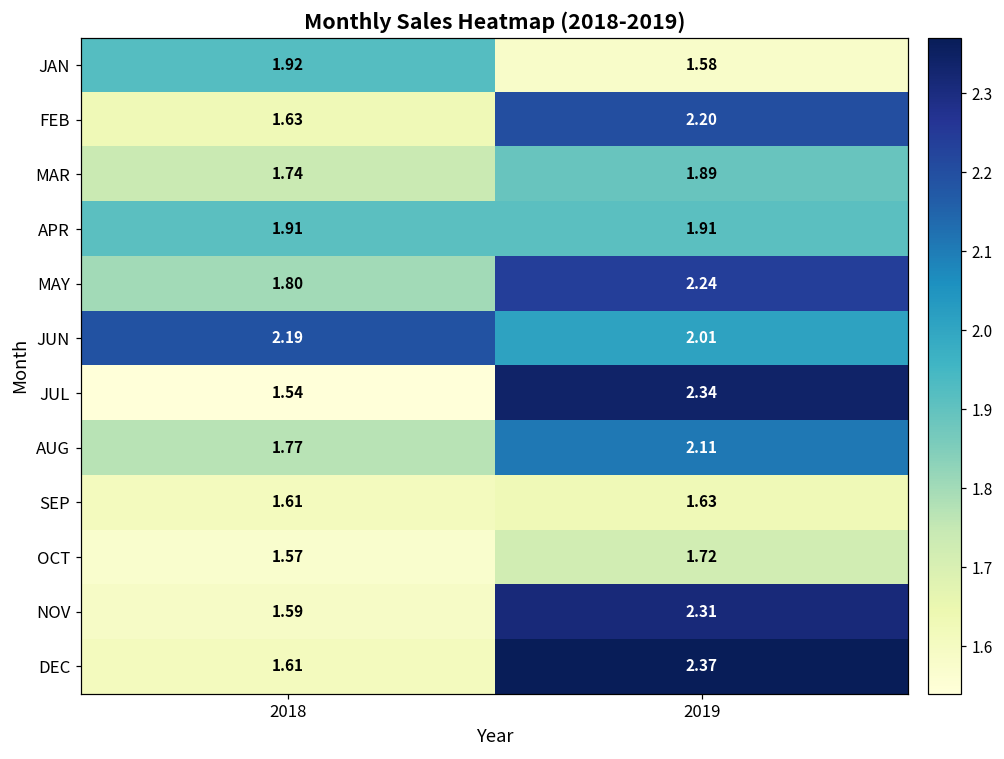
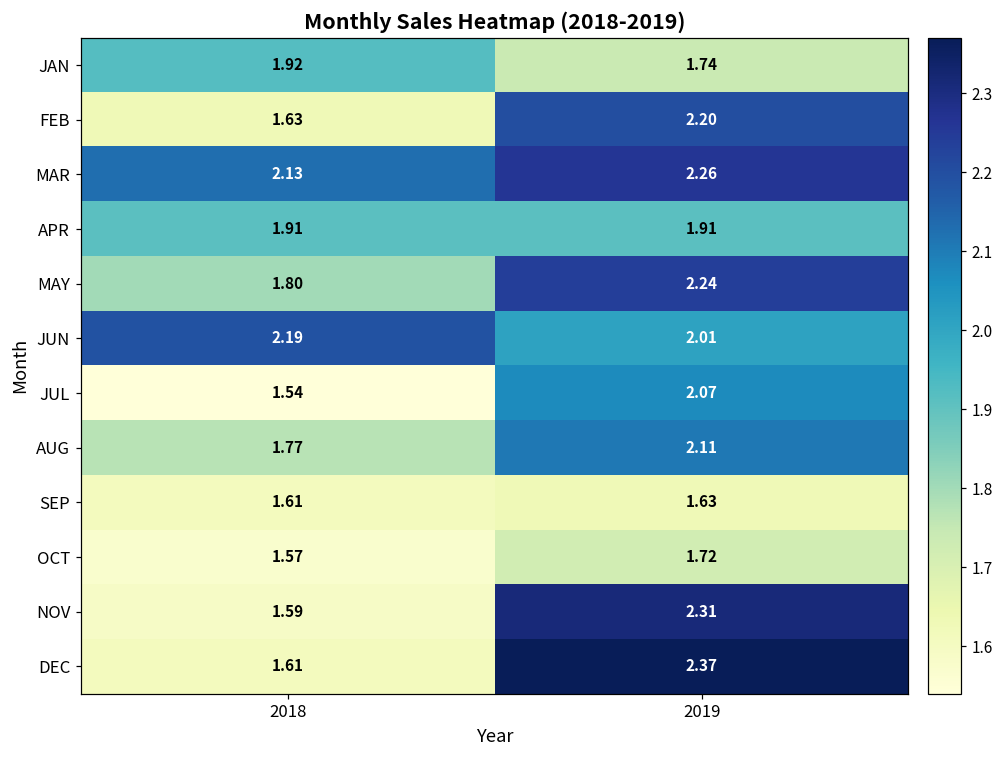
JAN, 2019: 1.58 -> 1.74
MAR, 2018: 1.74 -> 2.13
MAR, 2019: 1.89 -> 2.26
JUL, 2019: 2.34 -> 2.07
